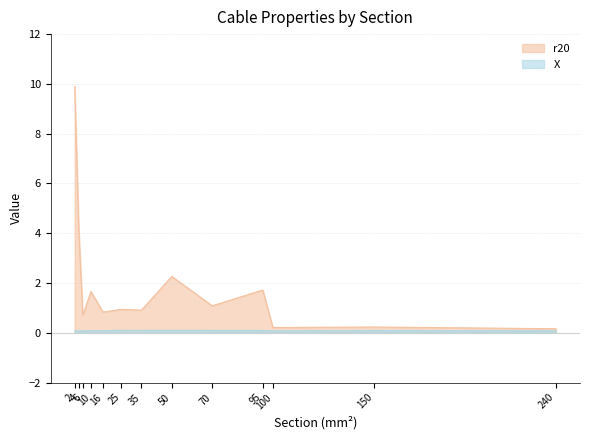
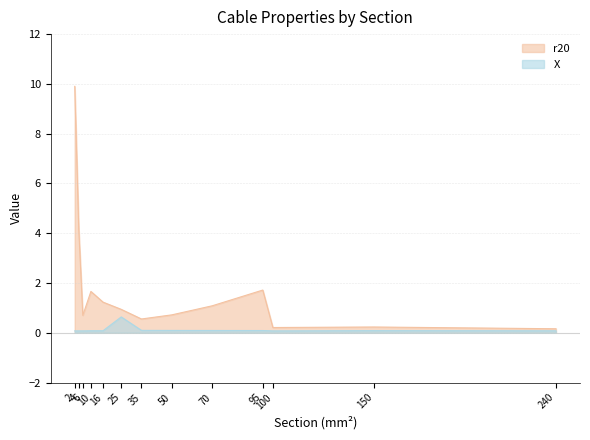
r20, 16: 0.8 -> 1.2
X, 25: 0.1 -> 0.6
r20, 35: 0.9 -> 0.6
r20, 50: 2.3 -> 0.7
